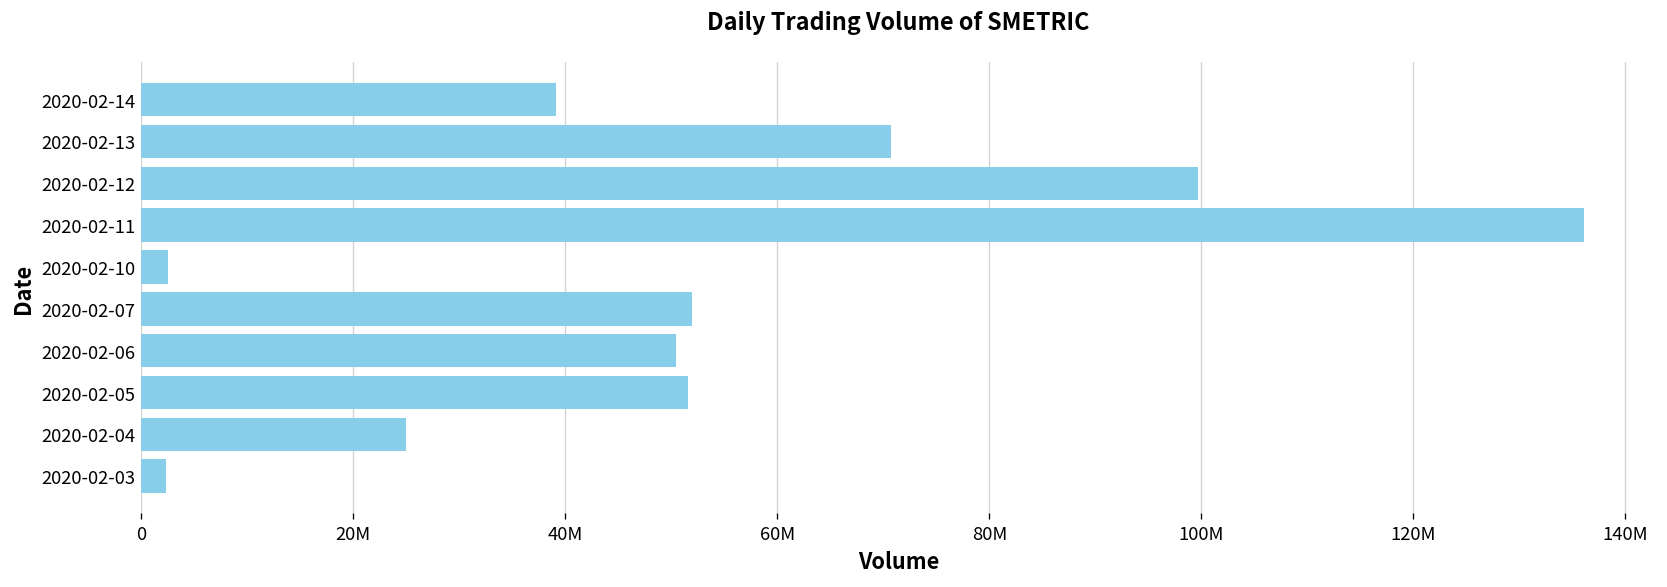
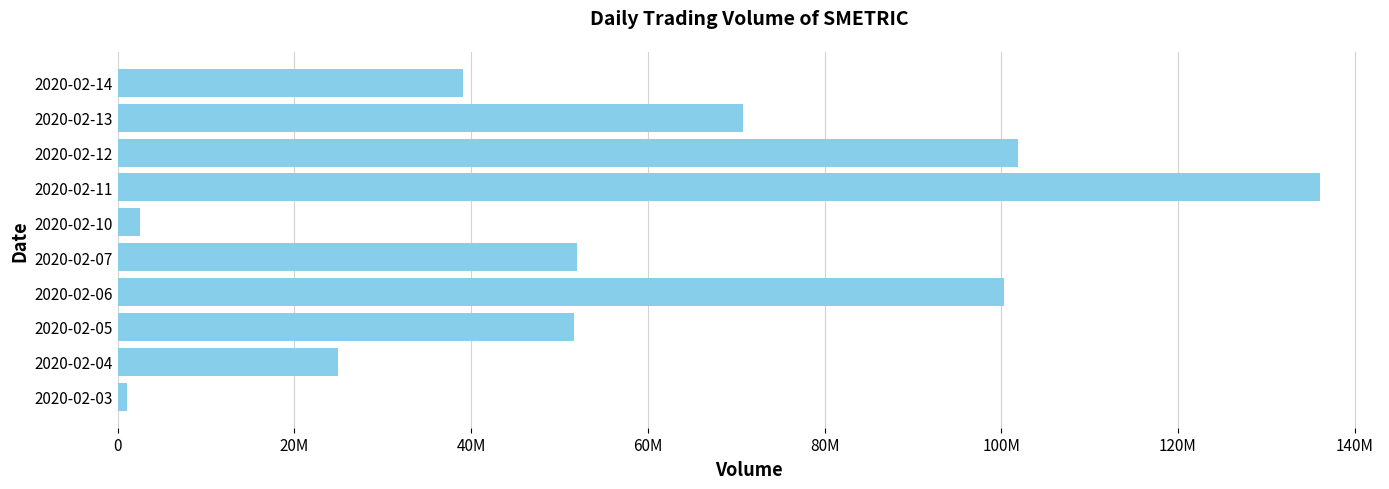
2020-02-12: 100000000 -> 102000000
2020-02-06: 50000000 -> 100000000
2020-02-03: 2000000 -> 1000000
